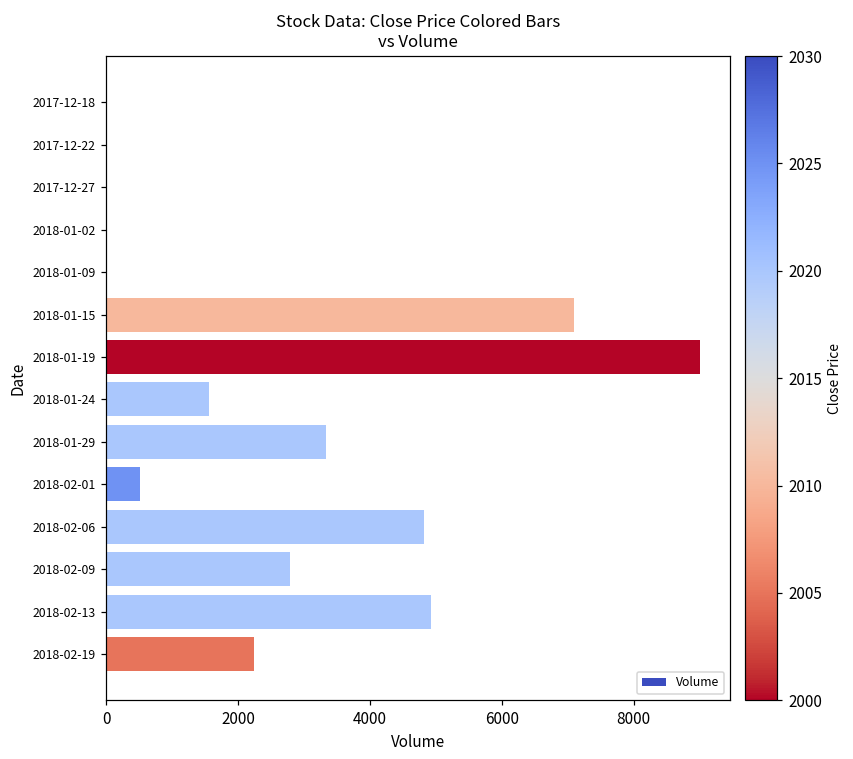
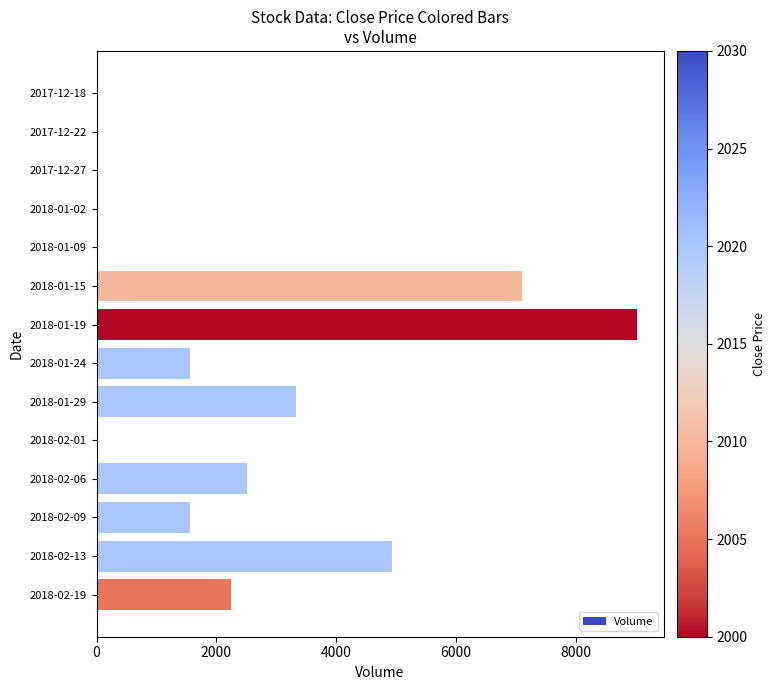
2018-02-01: 500 -> 0
2018-02-06: 4800 -> 2500
2018-02-09: 2800 -> 1600
